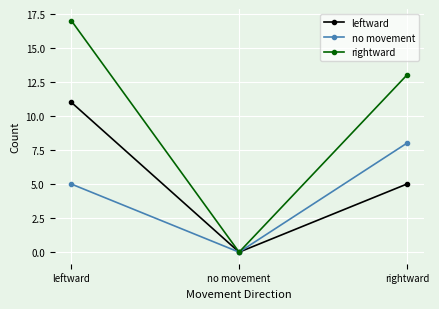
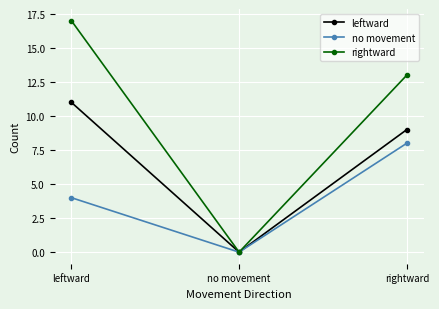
no movement, leftward: 5 -> 4
leftward, rightward: 5 -> 9
